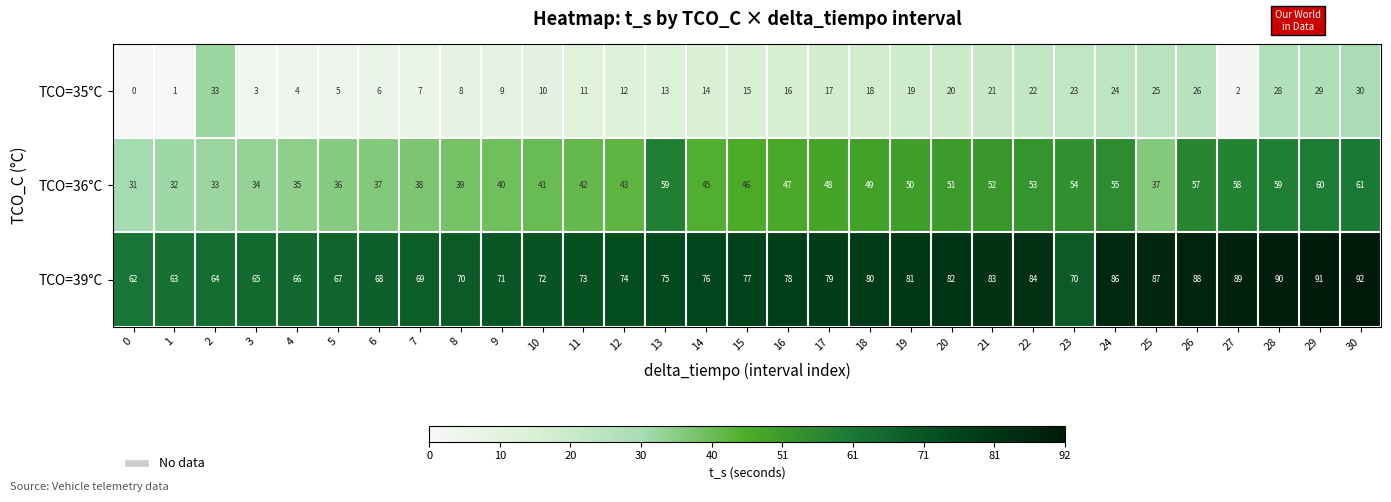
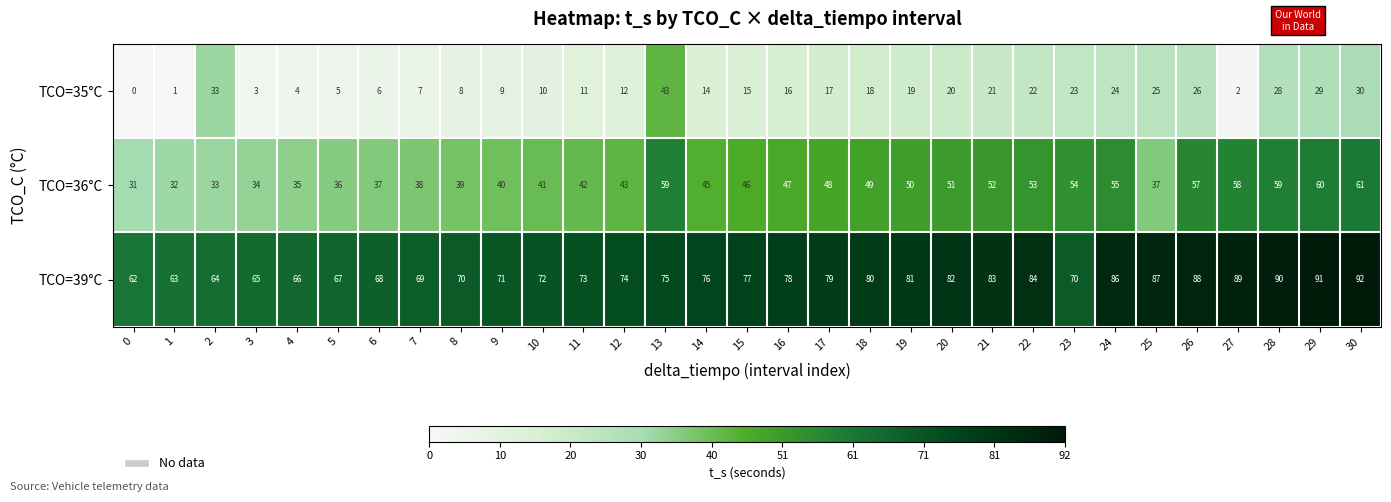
TCO=35°C, 13: 13 -> 43
